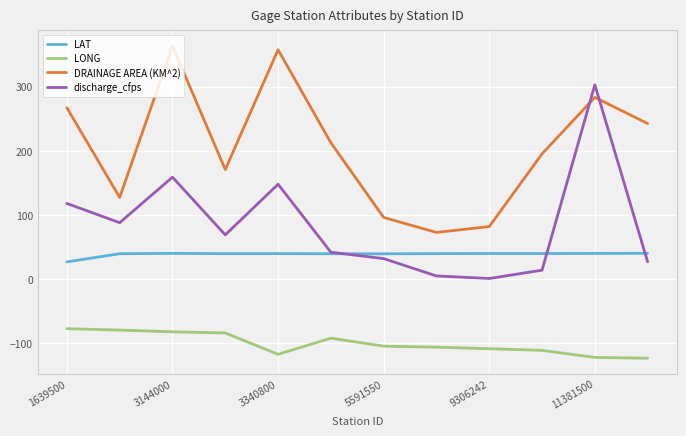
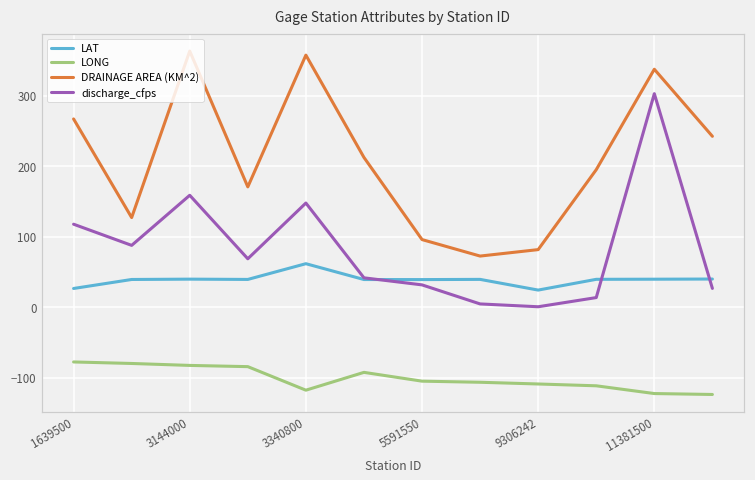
LAT, 3340800: 40 -> 60
LAT, 9306242: 40 -> 20
DRAINAGE AREA (KM^2), 11381500: 280 -> 340
